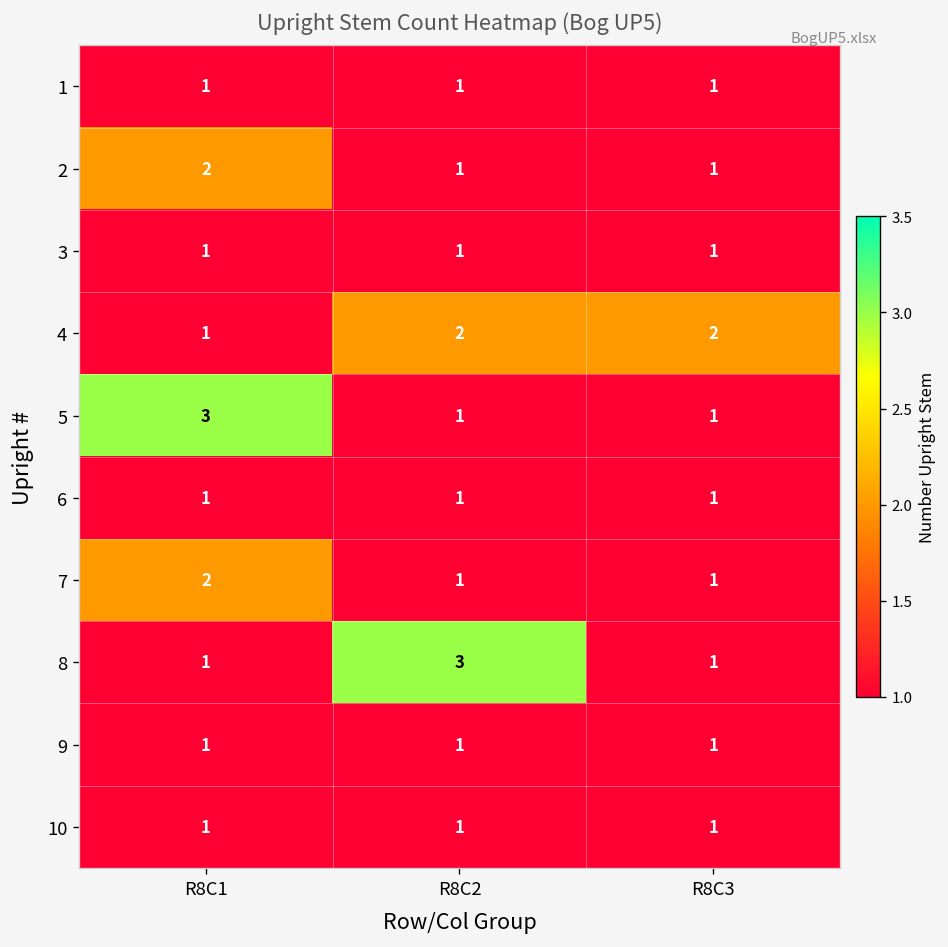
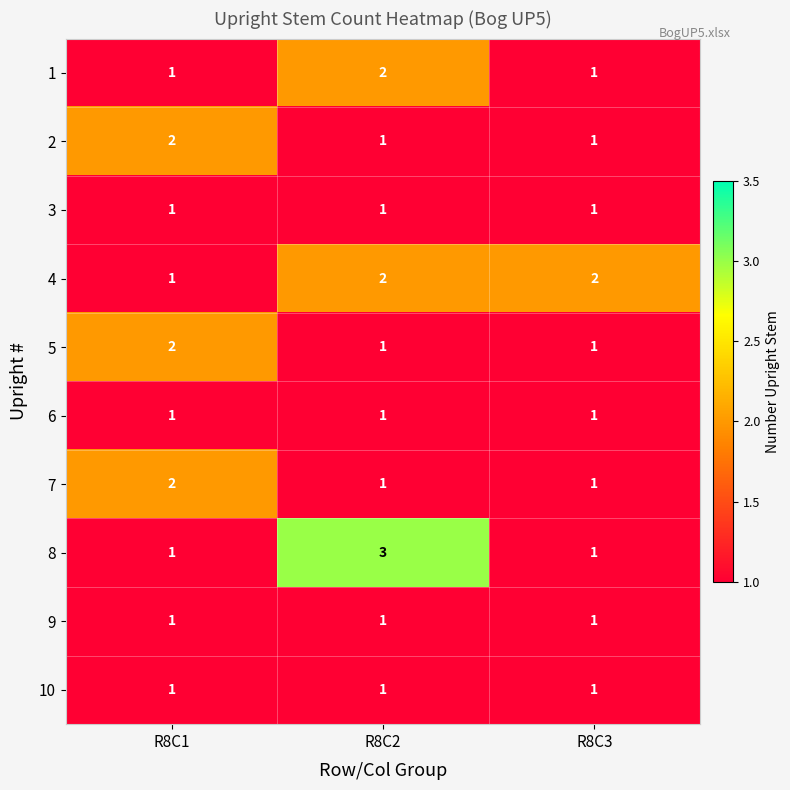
1, R8C2: 1 -> 2
5, R8C1: 3 -> 2
